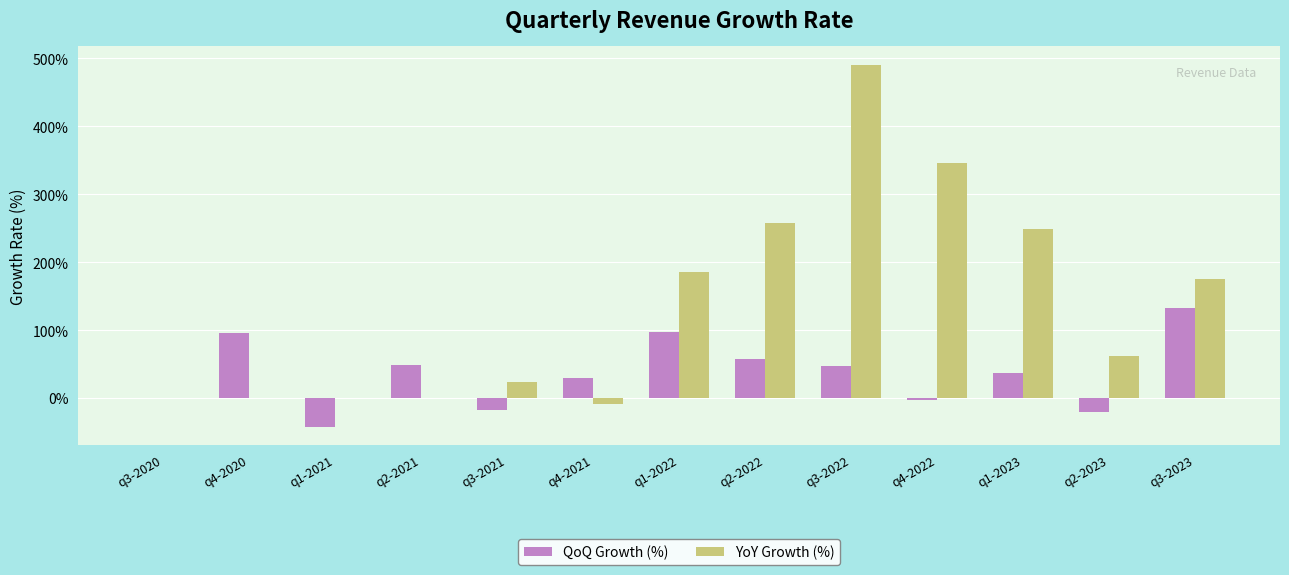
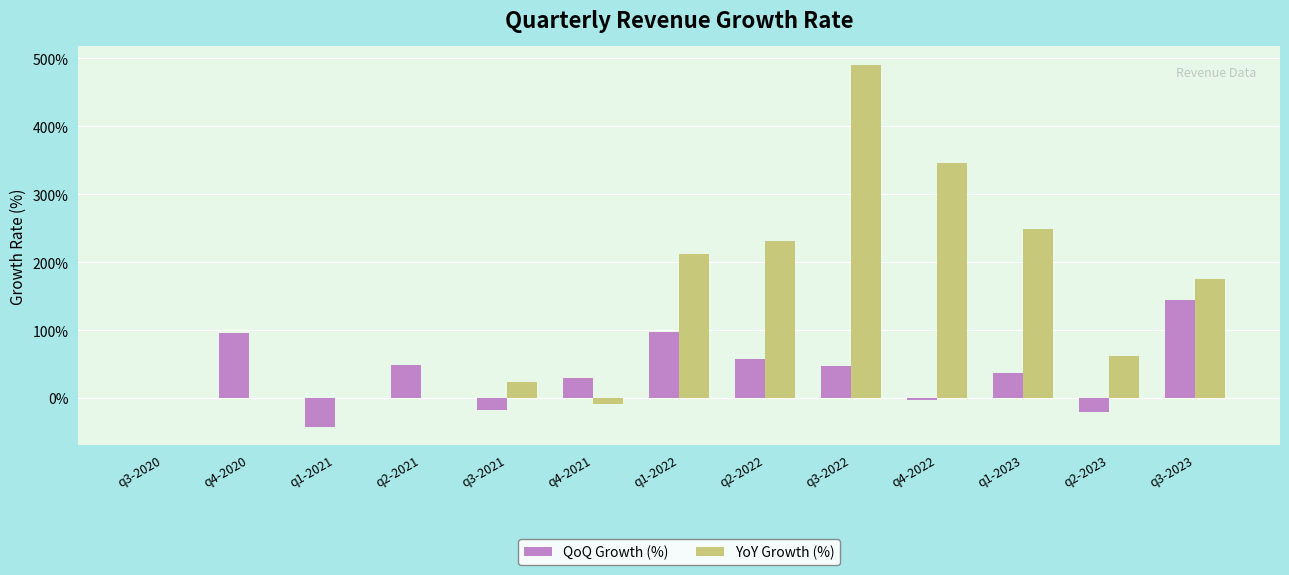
YoY Growth (%), q1-2022: 190% -> 210%
YoY Growth (%), q2-2022: 260% -> 230%
QoQ Growth (%), q3-2023: 130% -> 140%
